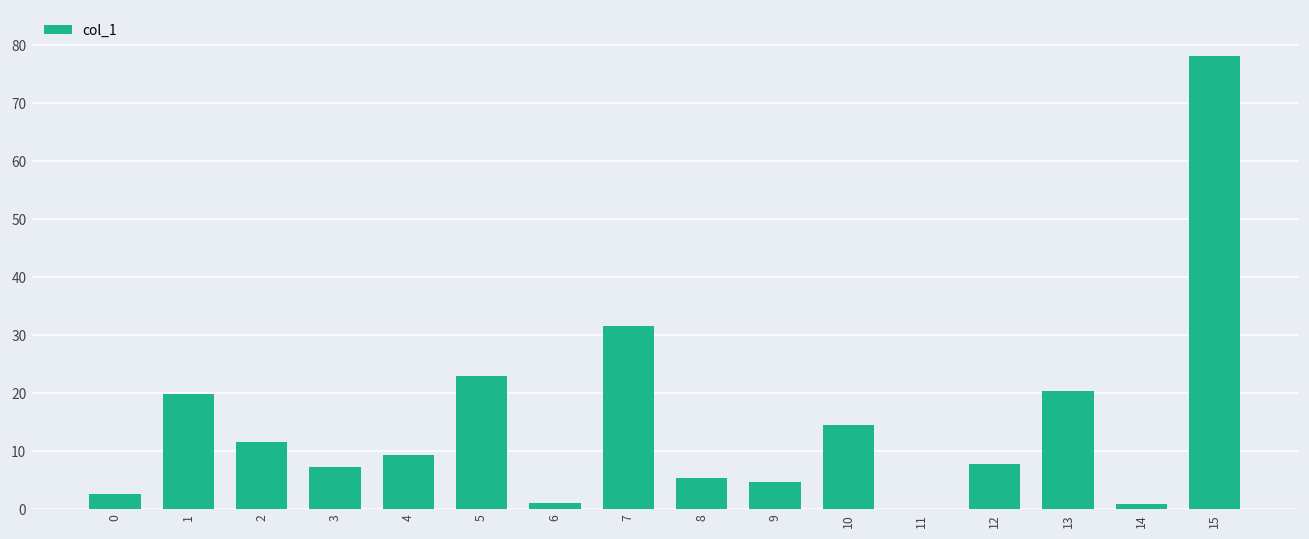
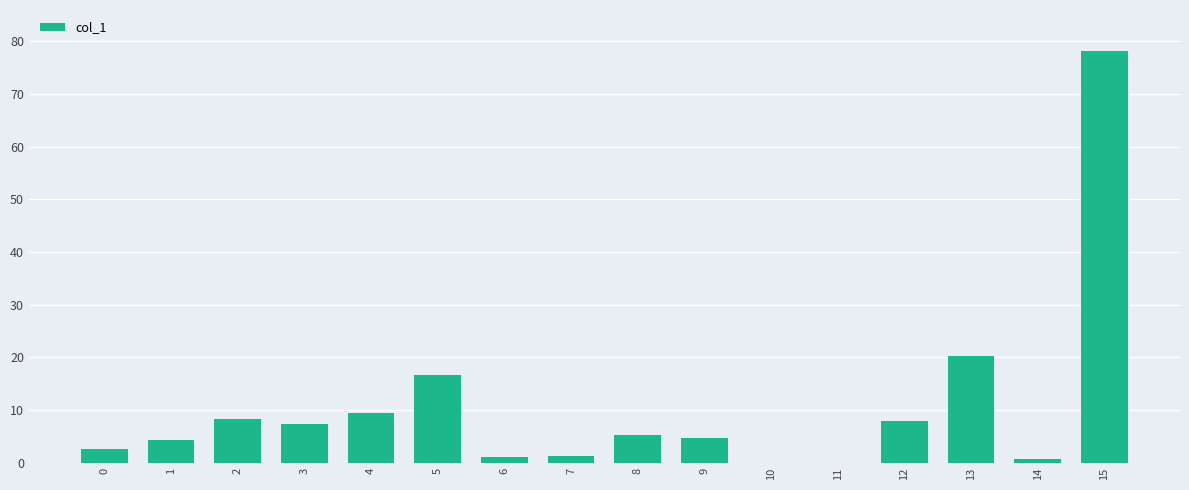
1: 20 -> 4
2: 12 -> 8
5: 23 -> 17
7: 32 -> 1
10: 14 -> 0
